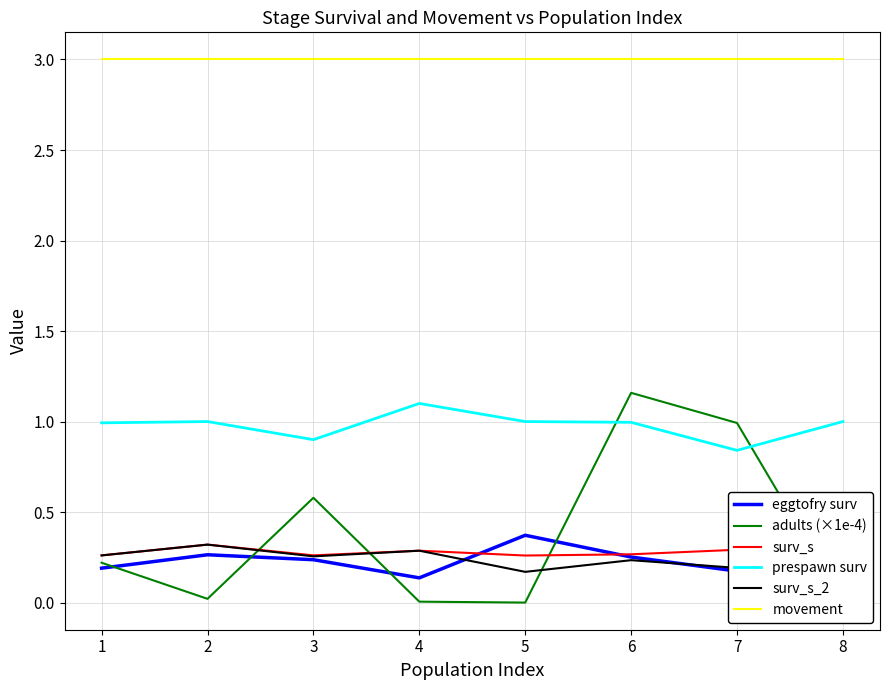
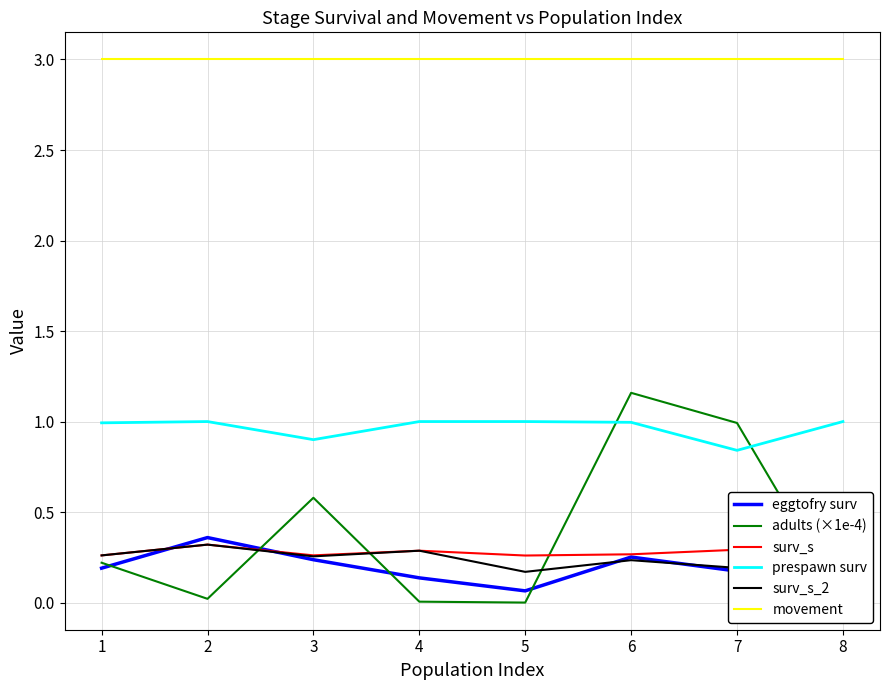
eggtofry surv, 2: 0.26 -> 0.36
prespawn surv, 4: 1.1 -> 1.0
eggtofry surv, 5: 0.37 -> 0.06
